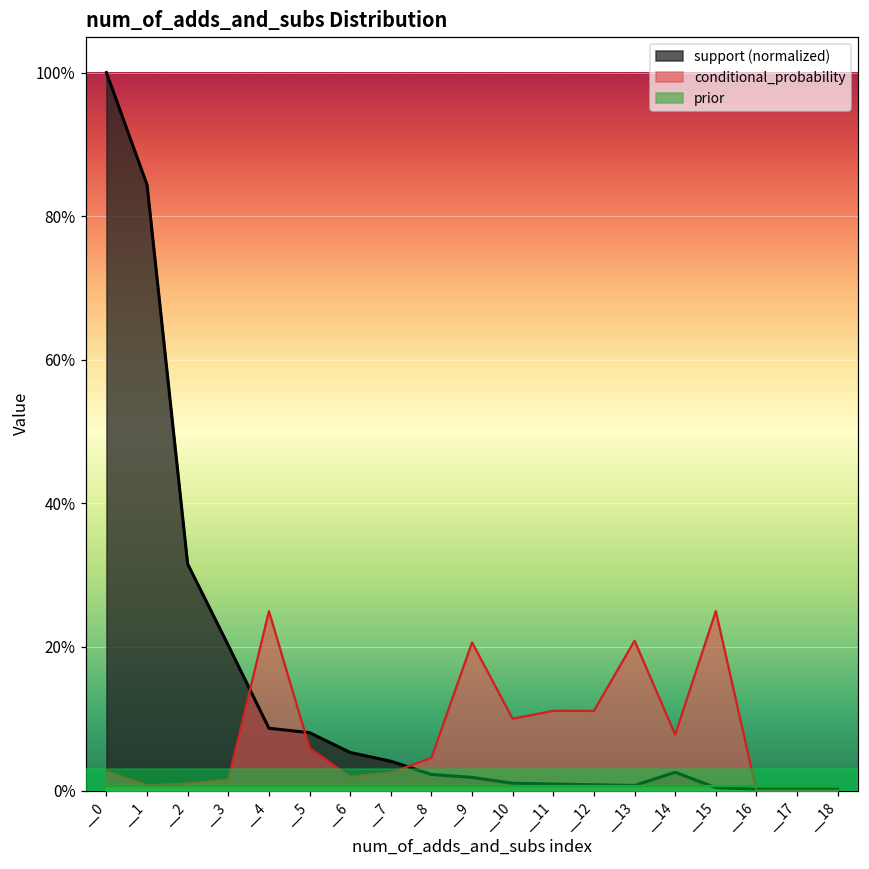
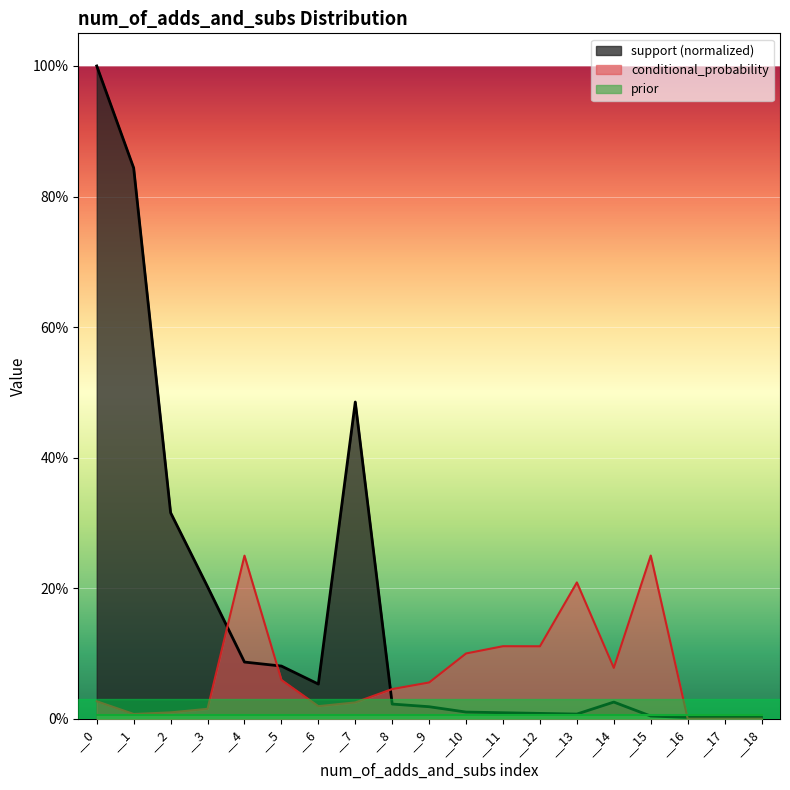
support (normalized), __7: 4% -> 49%
conditional_probability, __9: 21% -> 6%
